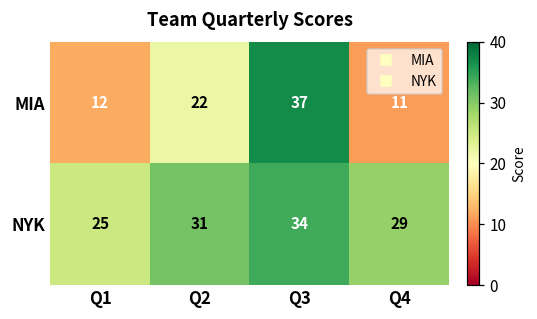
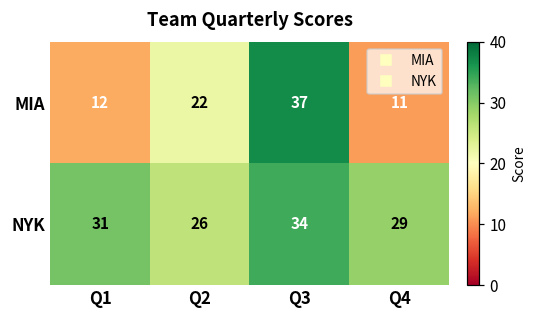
NYK, Q1: 25 -> 31
NYK, Q2: 31 -> 26
